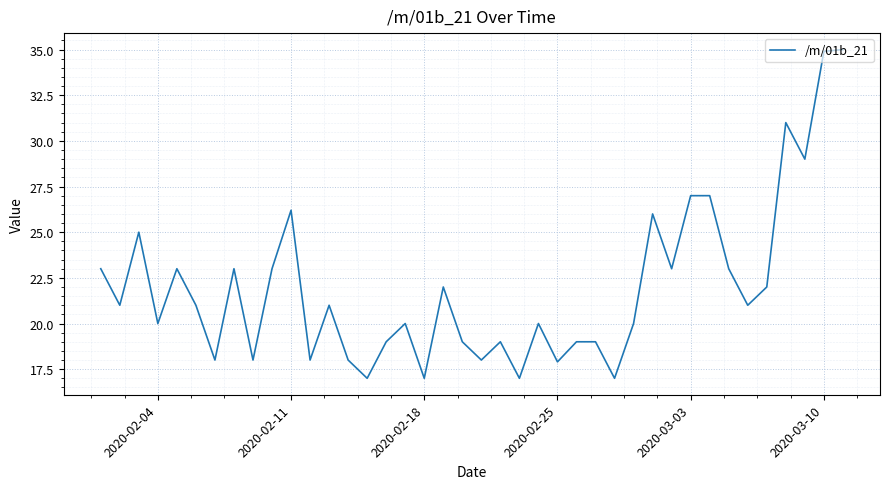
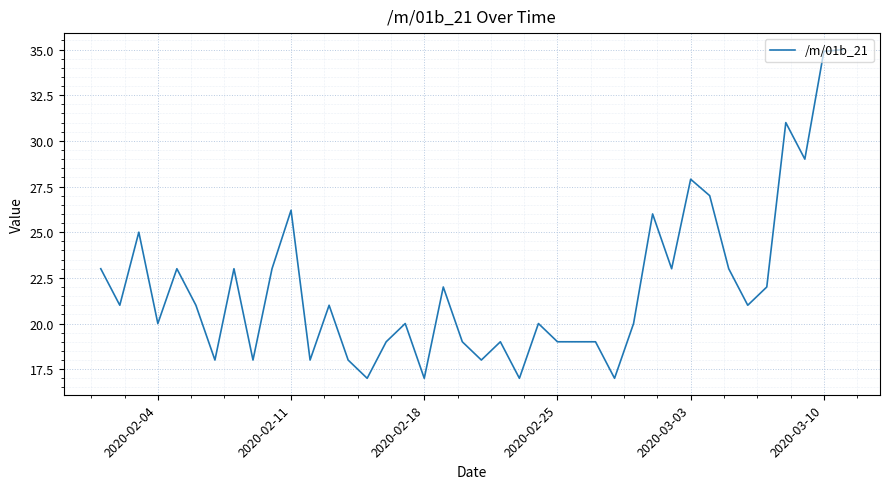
2020-02-25: 17.9 -> 19.0
2020-03-03: 27.0 -> 27.9
